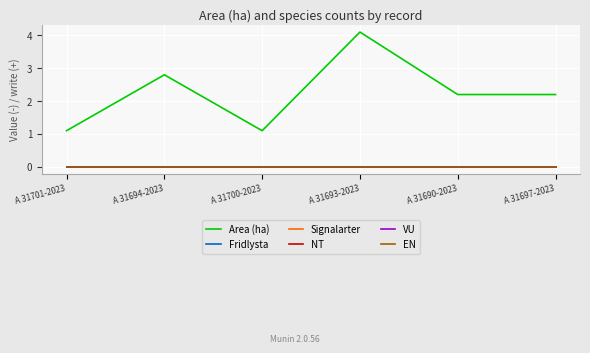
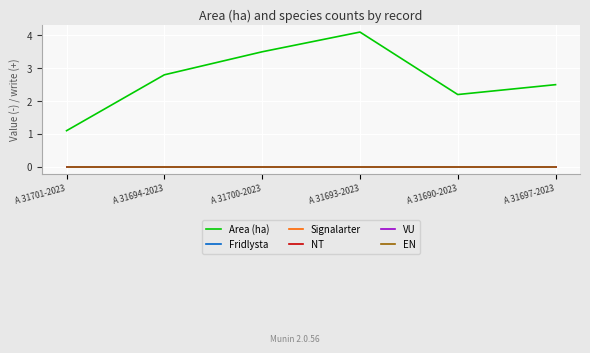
Area (ha), A 31700-2023: 1.1 -> 3.5
Area (ha), A 31697-2023: 2.2 -> 2.5
